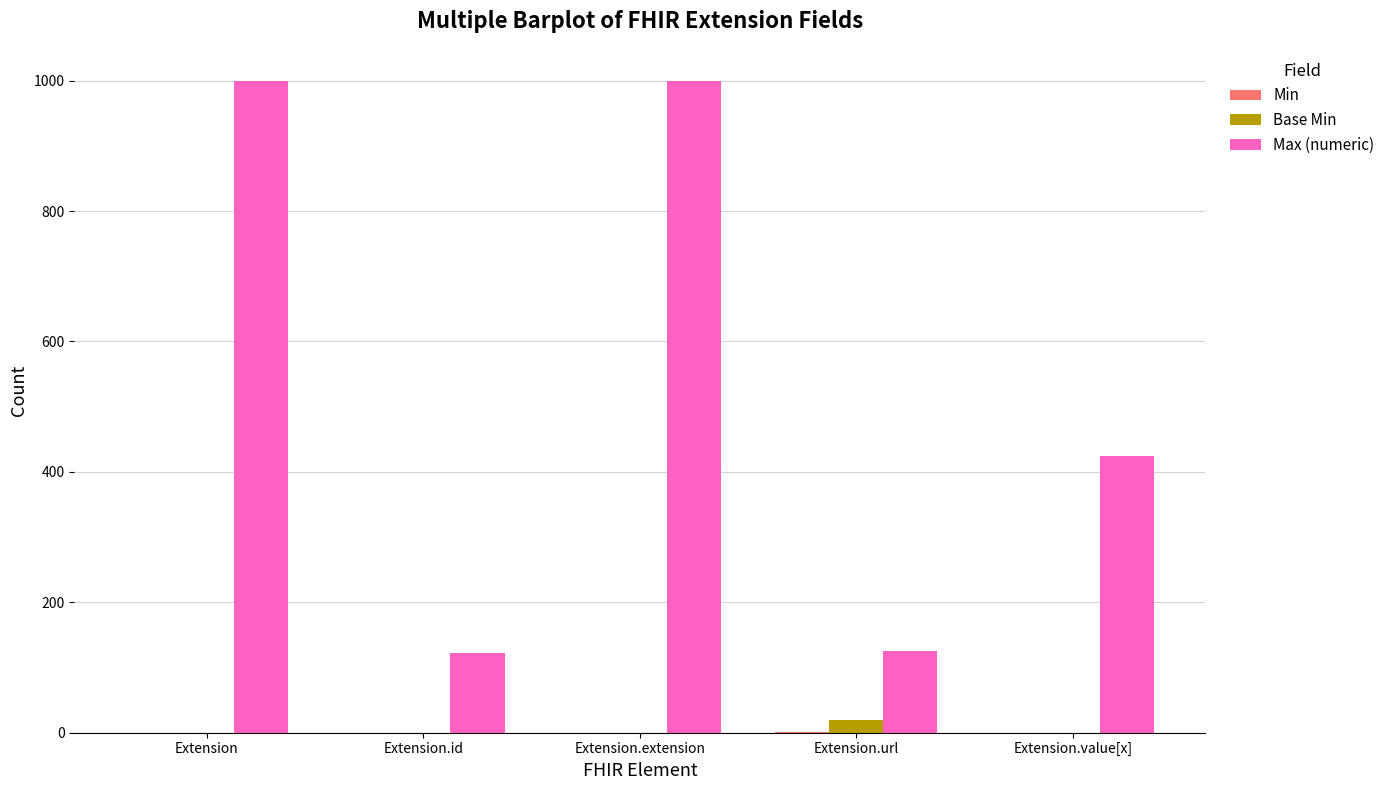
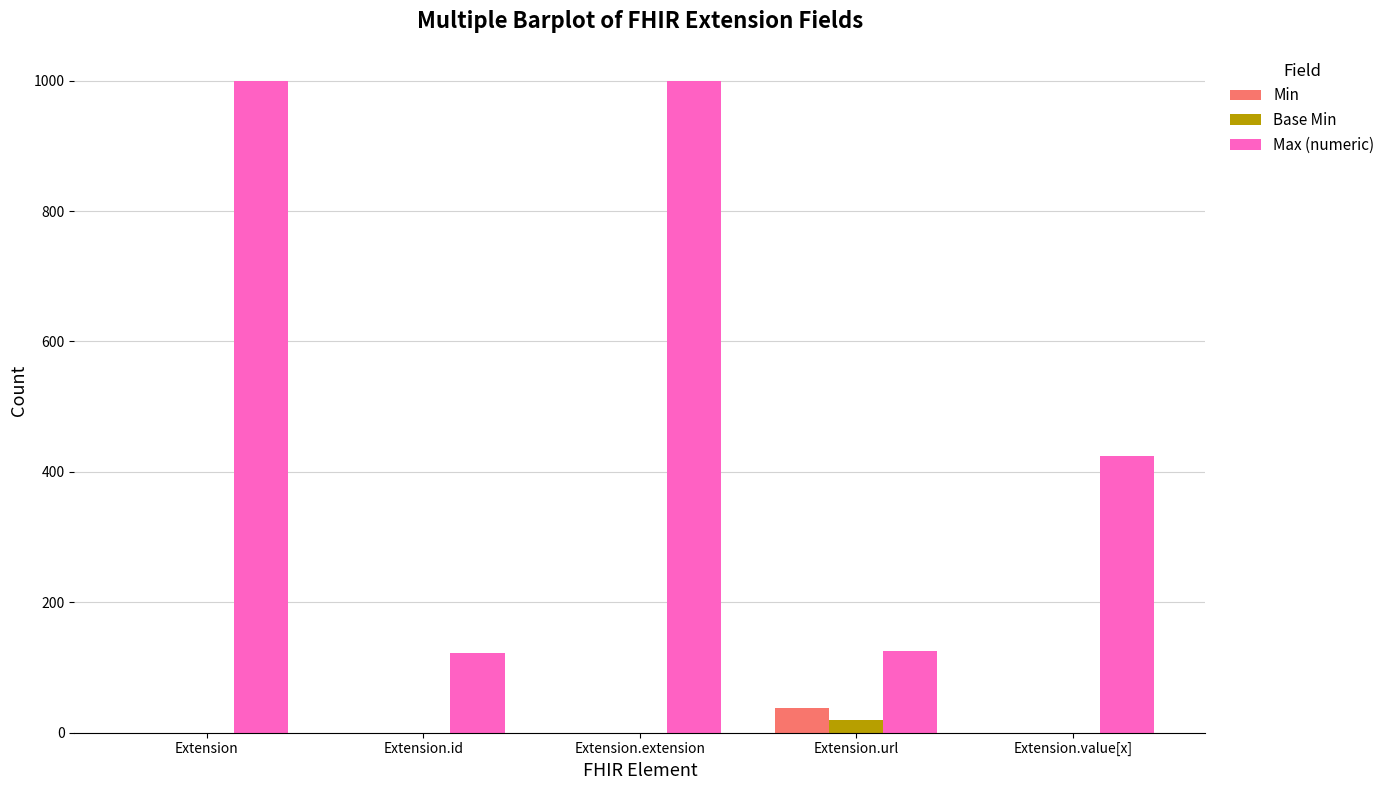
Min, Extension.url: 0 -> 40
